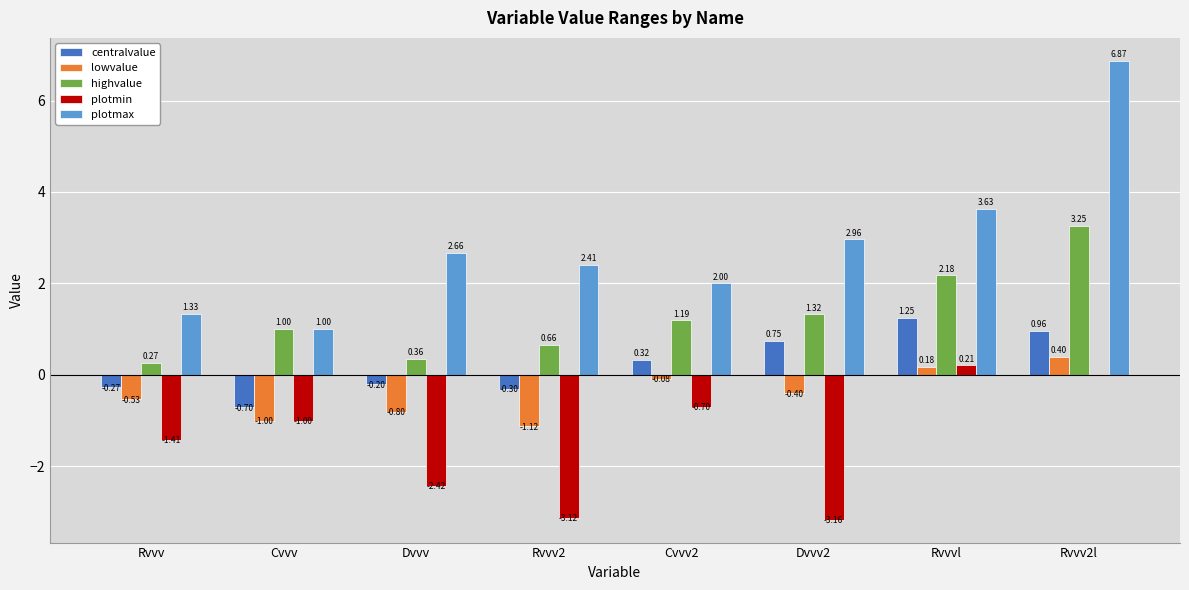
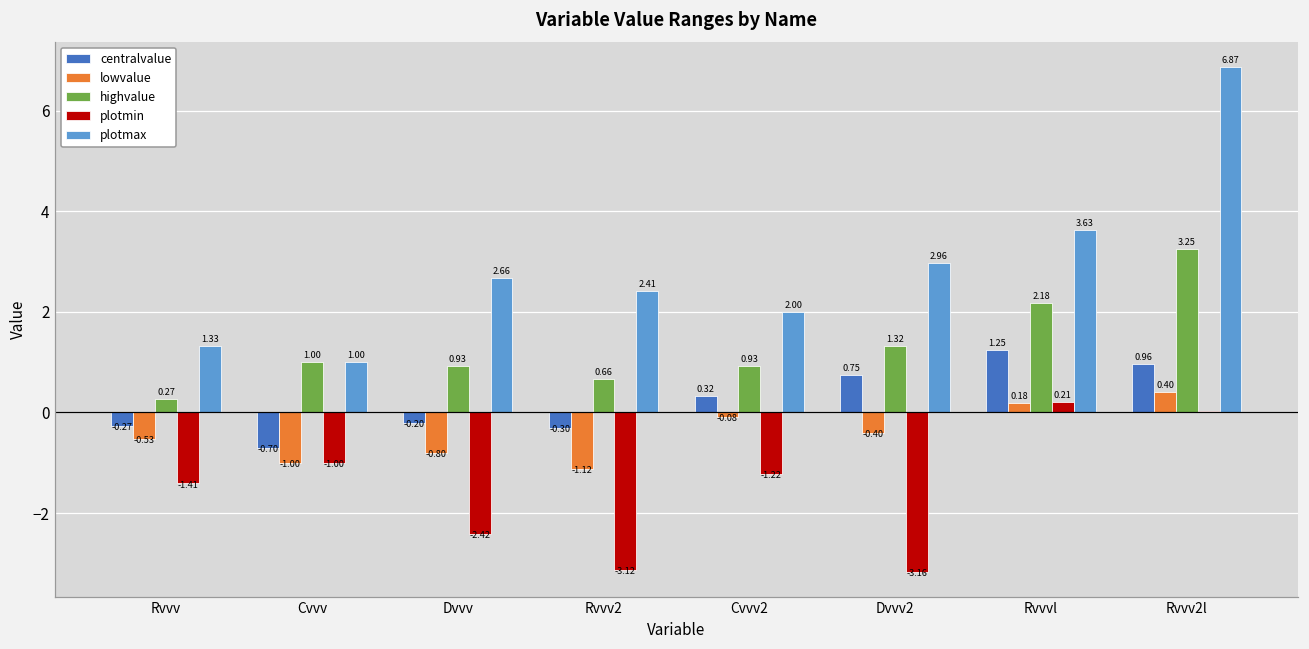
highvalue, Dvvv: 0.36 -> 0.93
highvalue, Cvvv2: 1.19 -> 0.93
plotmin, Cvvv2: -0.70 -> -1.22
